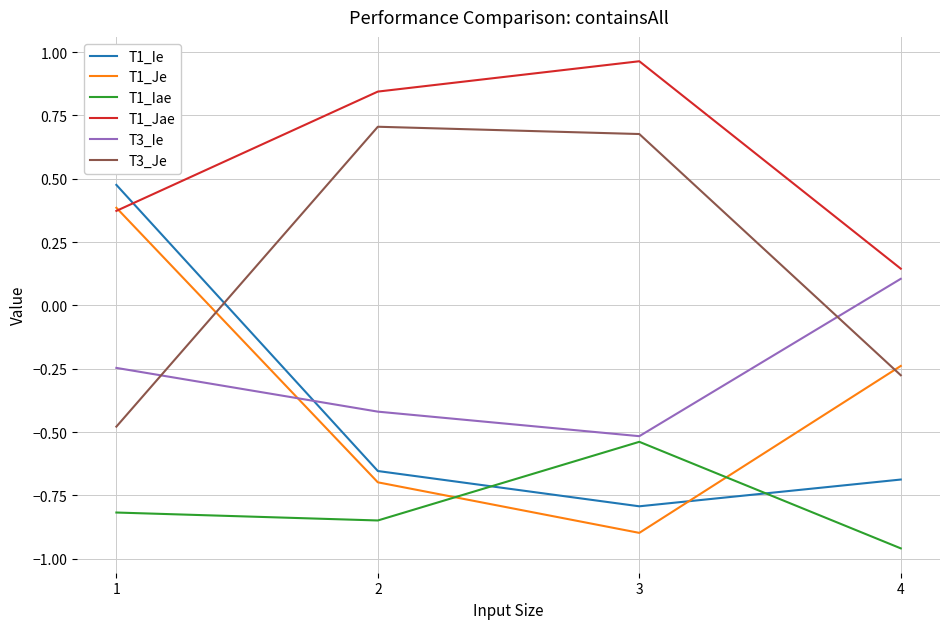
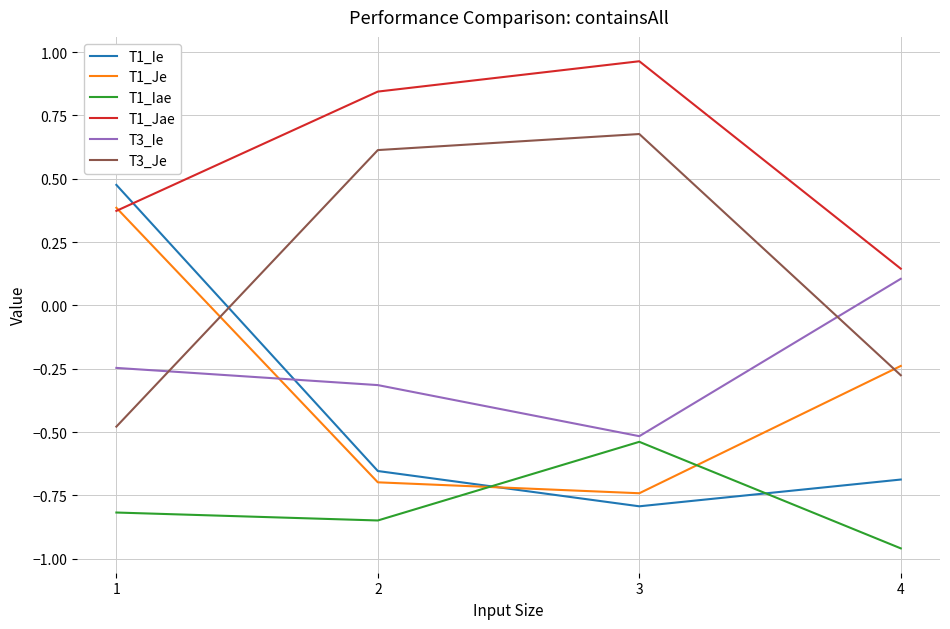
T3_Ie, 2: -0.42 -> -0.31
T3_Je, 2: 0.71 -> 0.61
T1_Je, 3: -0.90 -> -0.74
